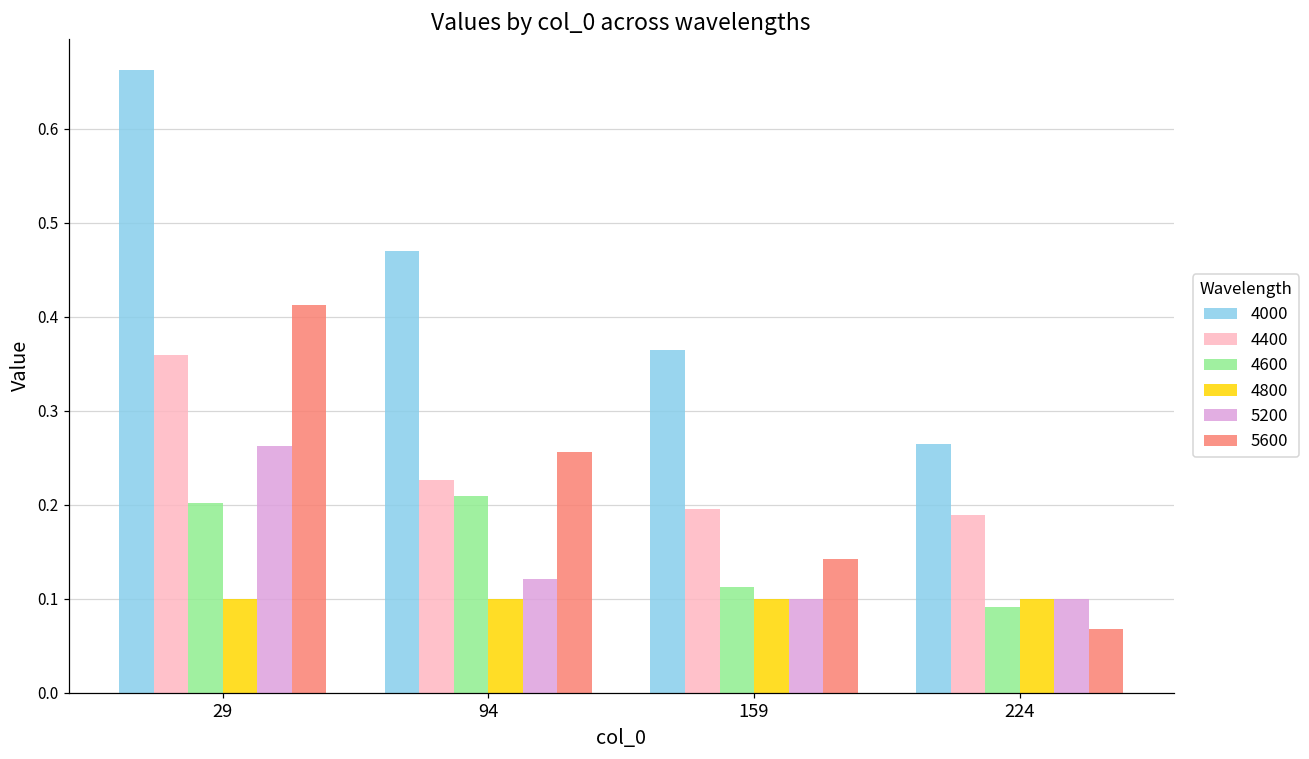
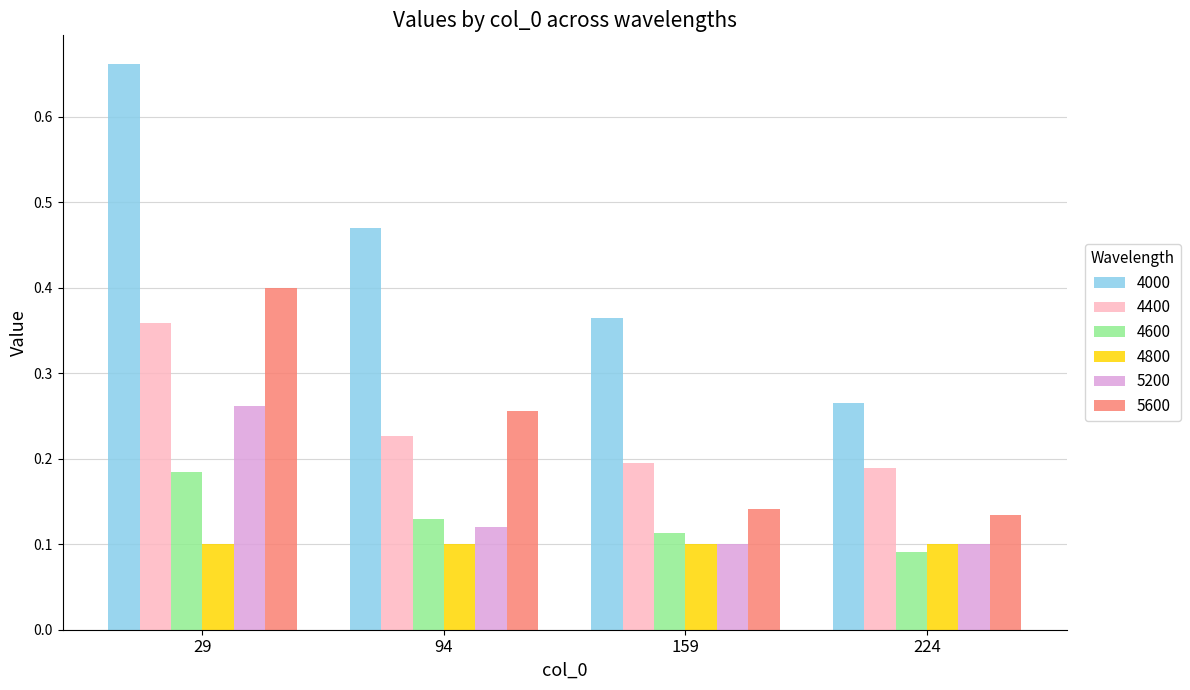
4600, 29: 0.20 -> 0.18
5600, 29: 0.41 -> 0.40
4600, 94: 0.21 -> 0.13
5600, 224: 0.07 -> 0.13
